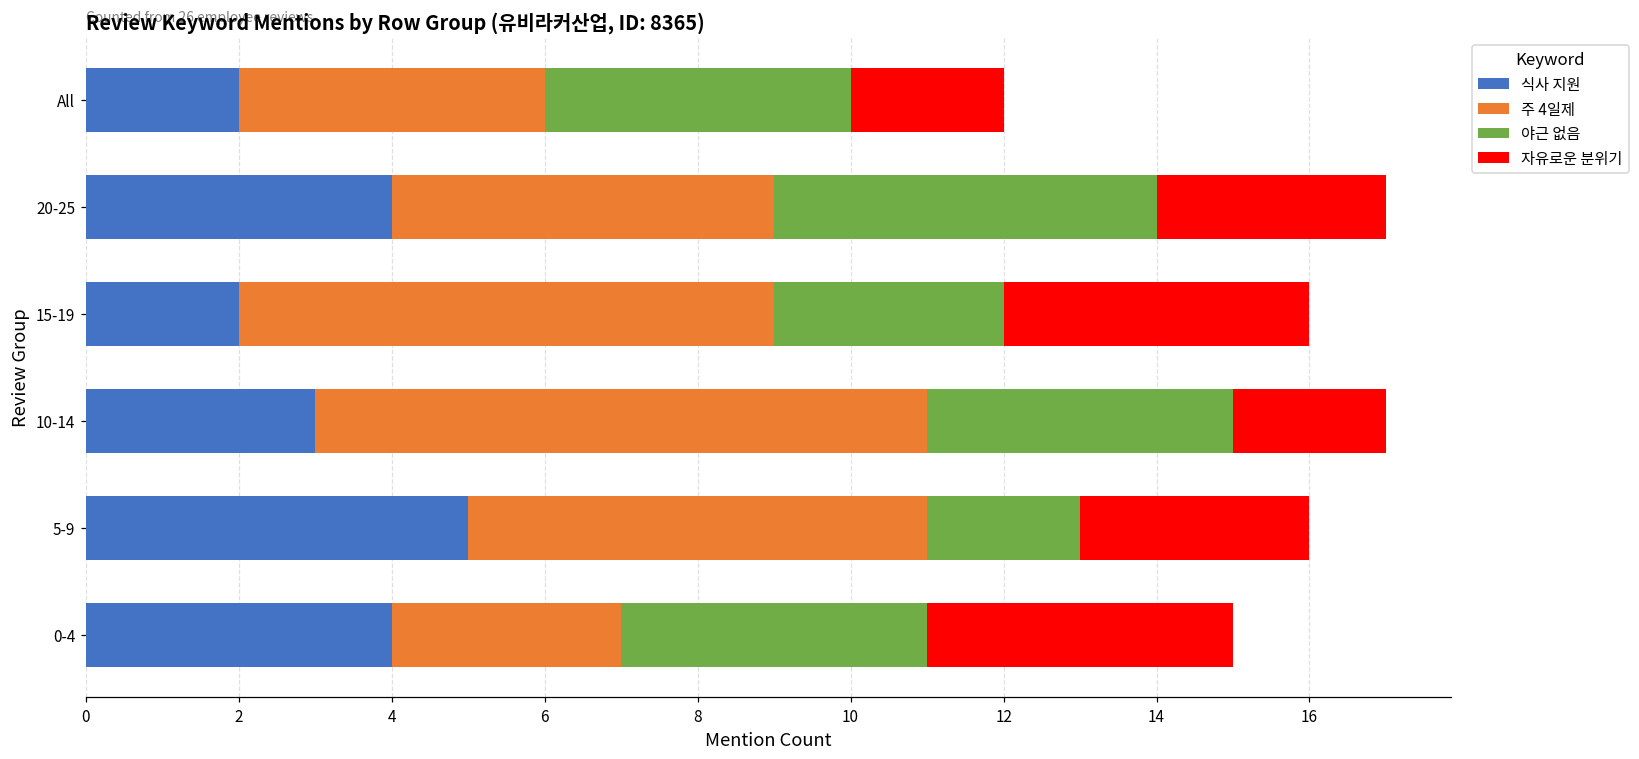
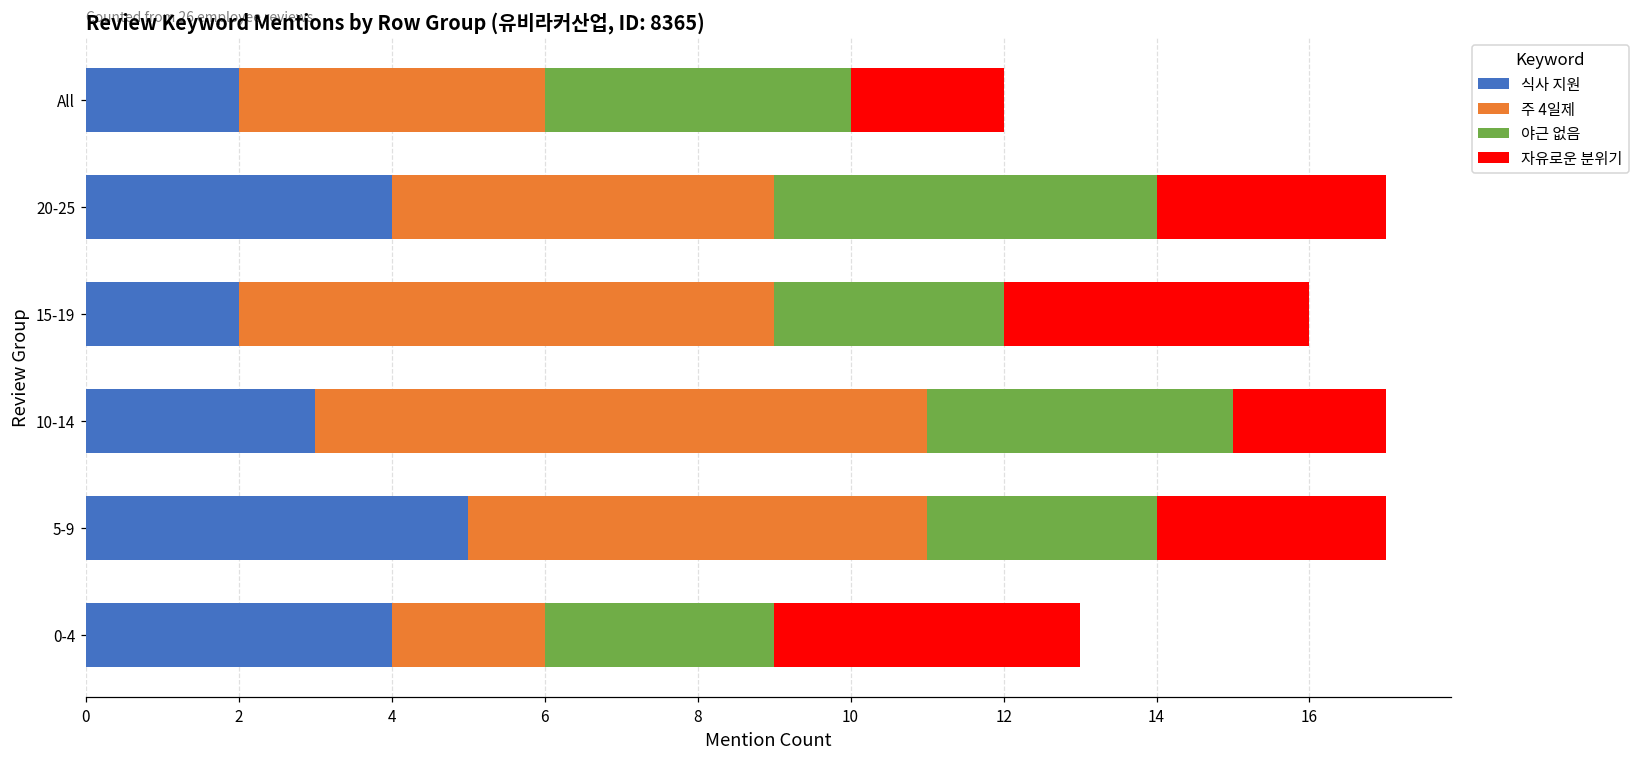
야근 없음, 5-9: 2 -> 3
주 4일제, 0-4: 3 -> 2
야근 없음, 0-4: 4 -> 3
